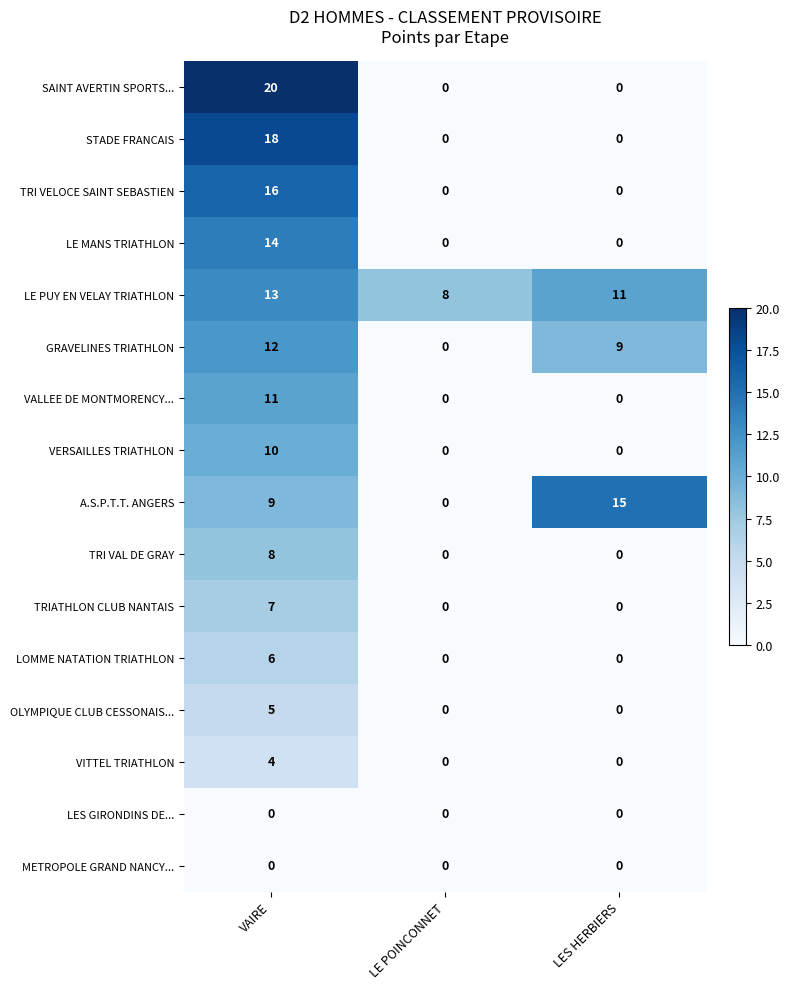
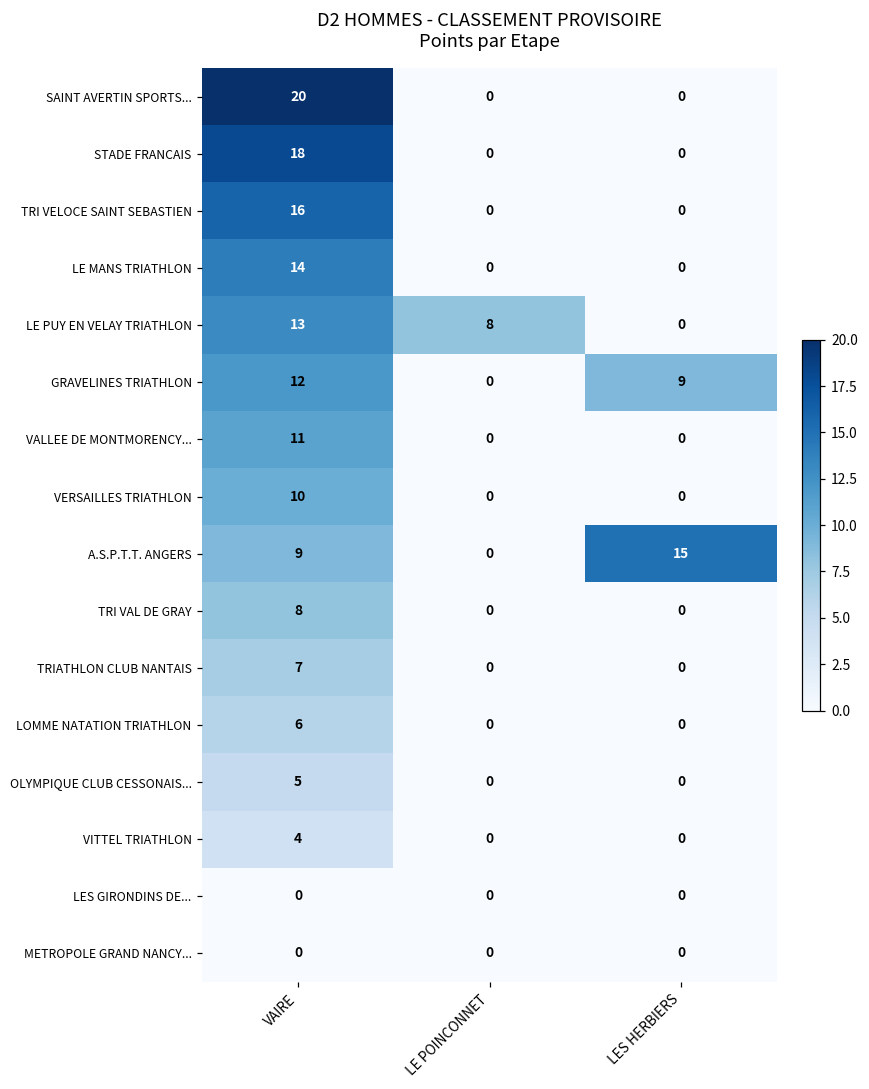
LE PUY EN VELAY TRIATHLON, LES HERBIERS: 11 -> 0
